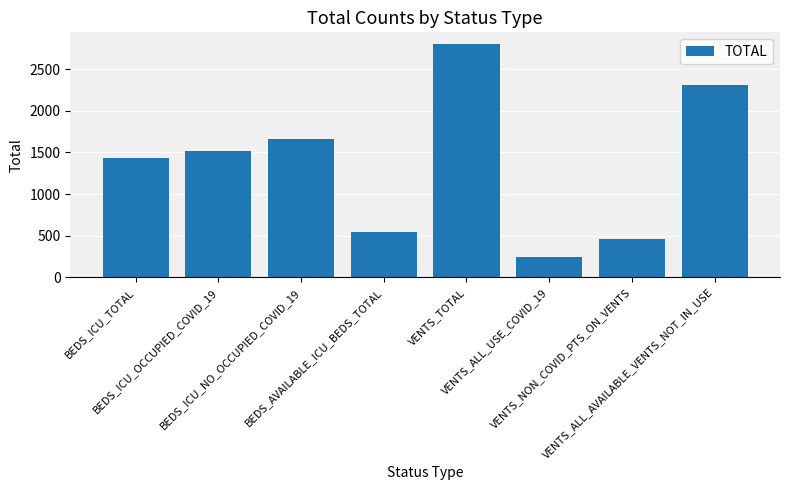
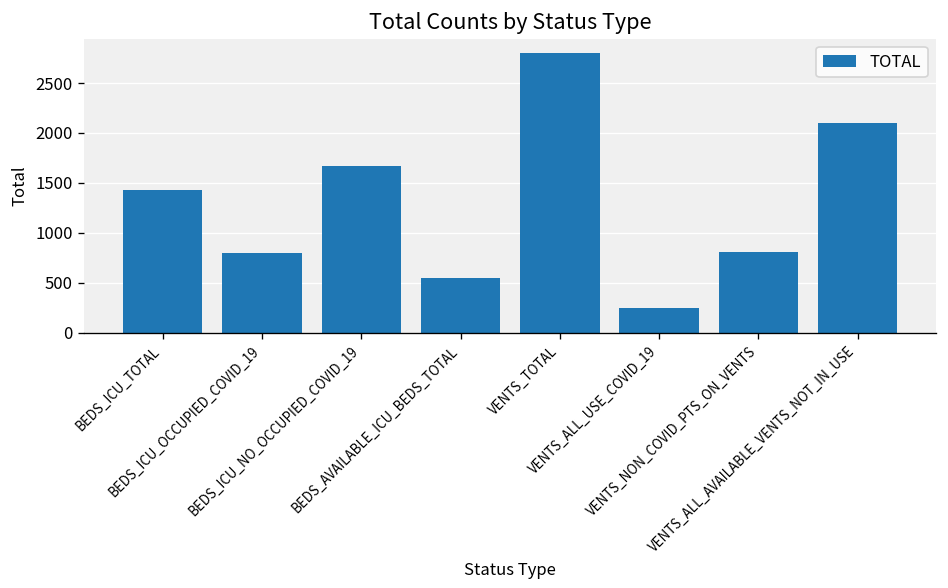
BEDS_ICU_OCCUPIED_COVID_19: 1500 -> 800
VENTS_NON_COVID_PTS_ON_VENTS: 500 -> 800
VENTS_ALL_AVAILABLE_VENTS_NOT_IN_USE: 2300 -> 2100
